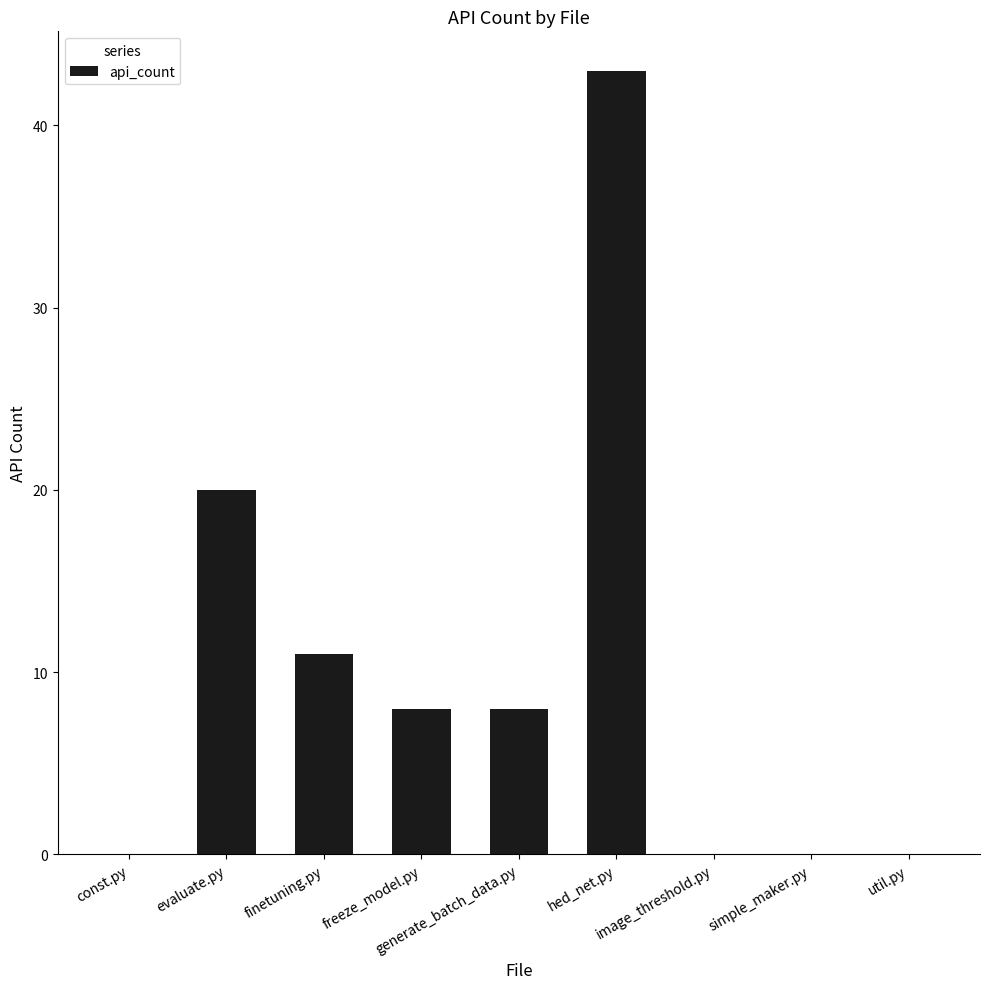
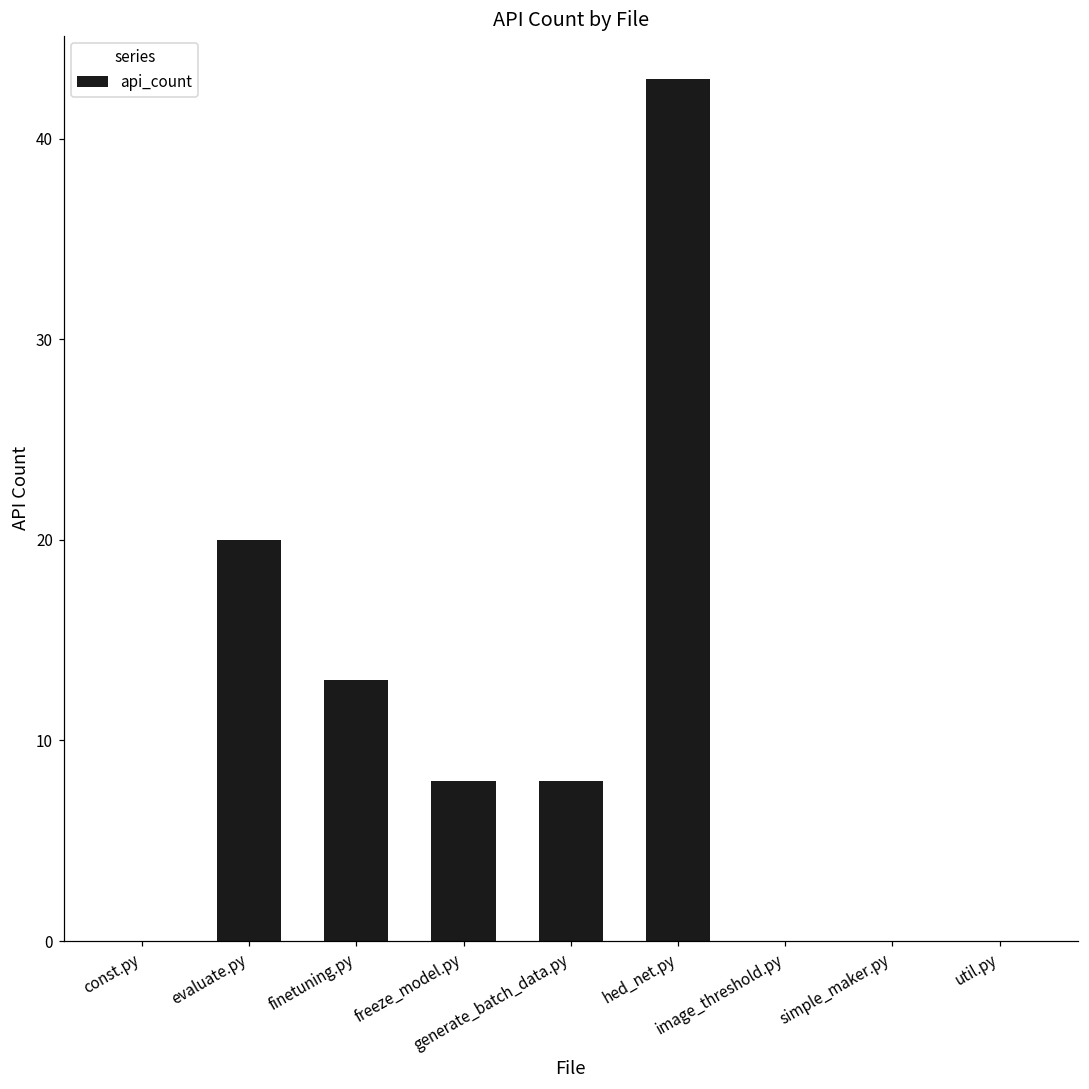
finetuning.py: 11 -> 13
